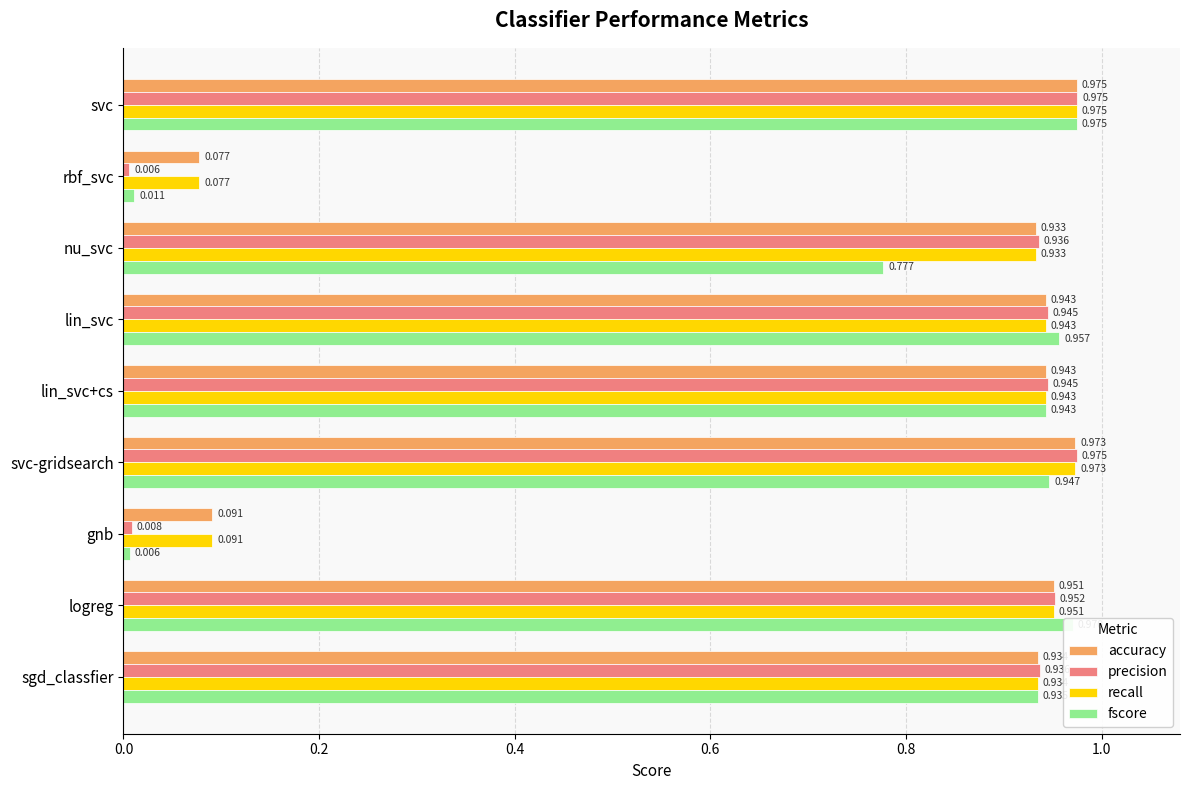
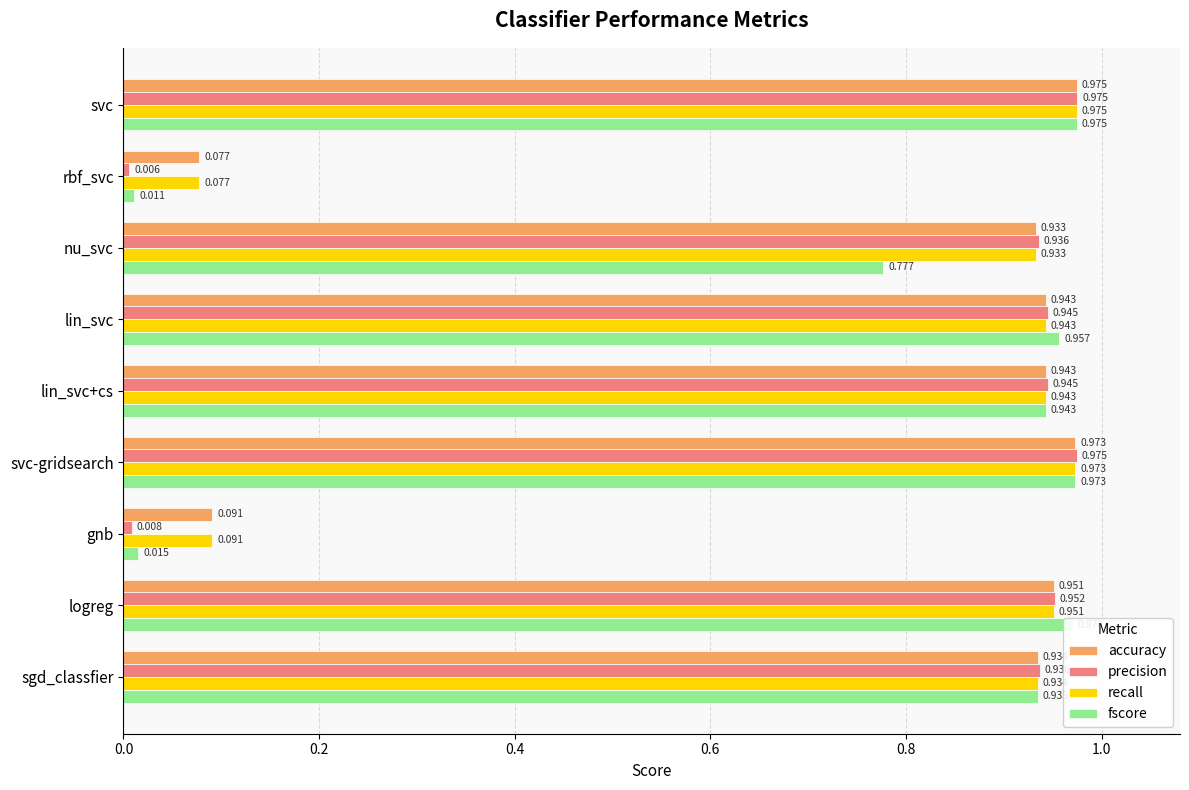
fscore, svc-gridsearch: 0.947 -> 0.973
fscore, gnb: 0.006 -> 0.015
